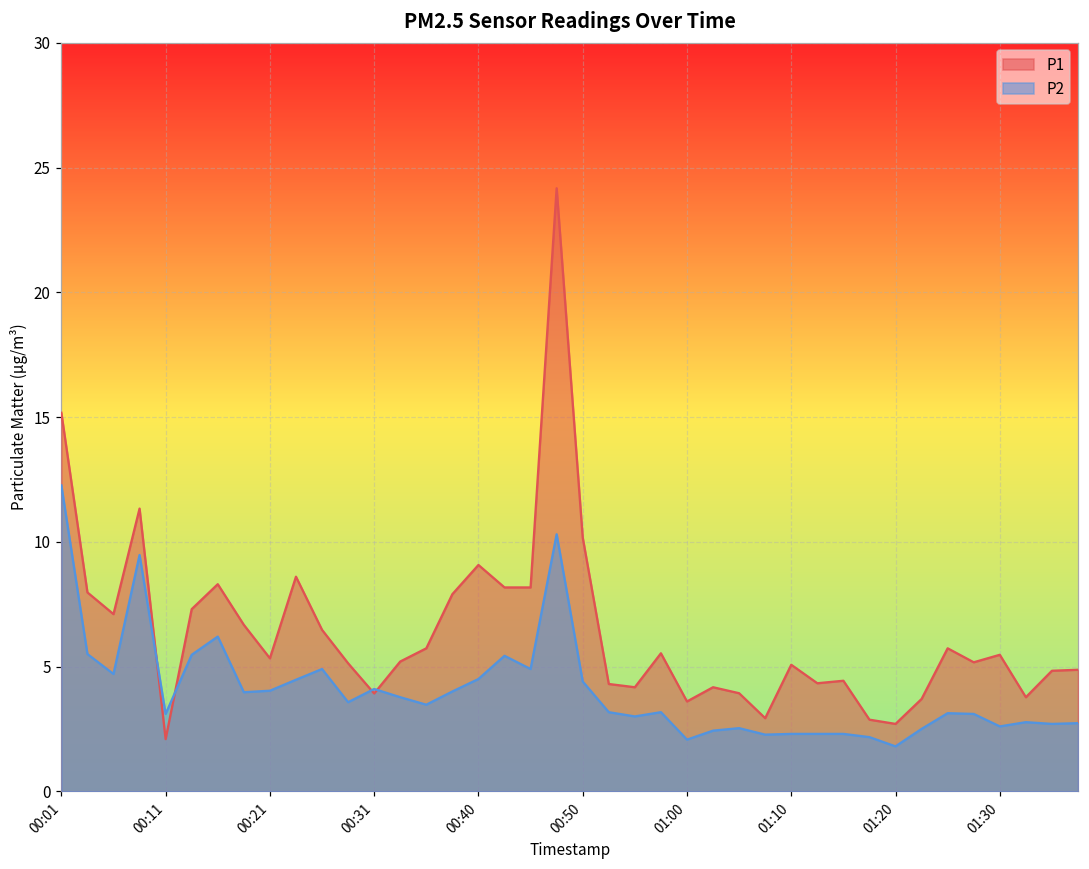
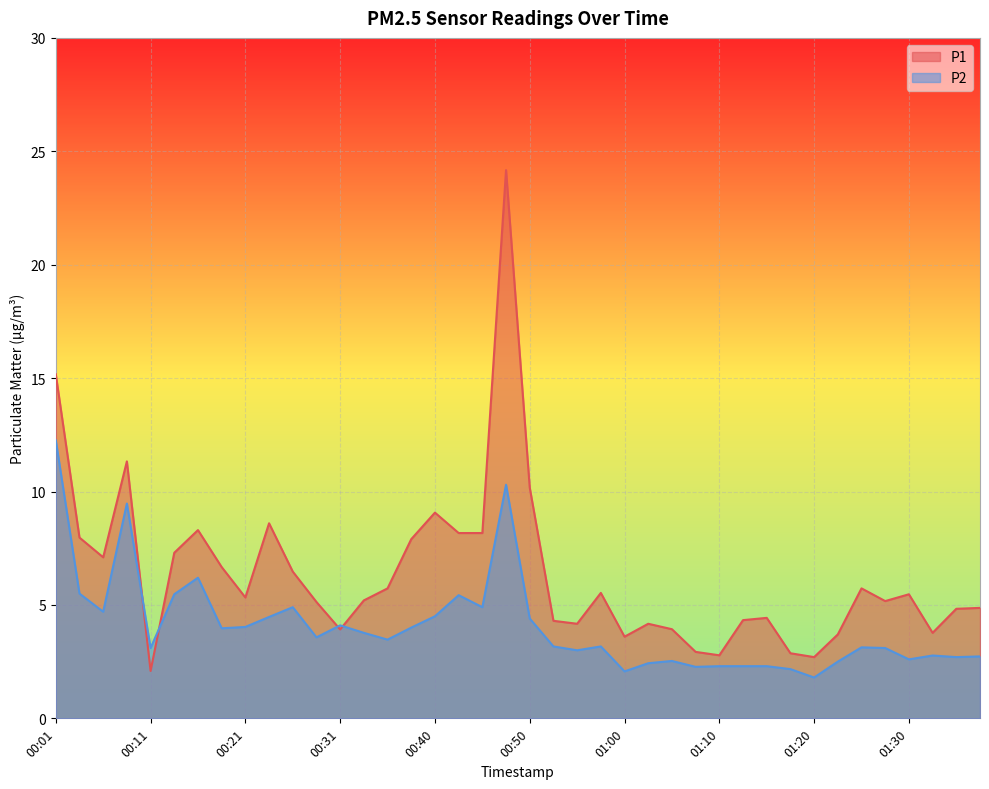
P1, 01:10: 5.1 -> 2.8
